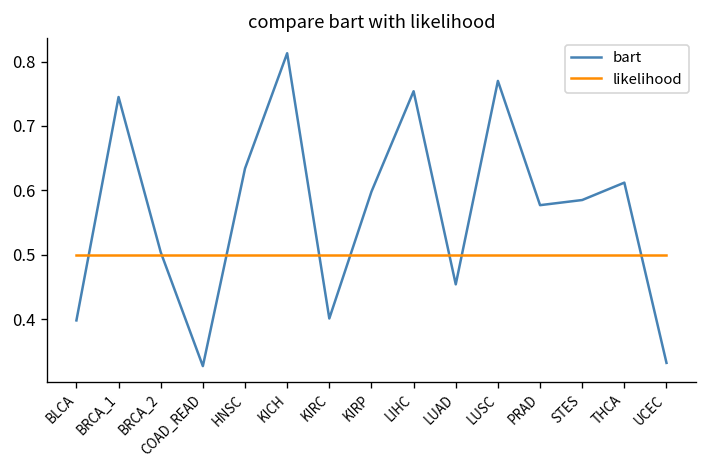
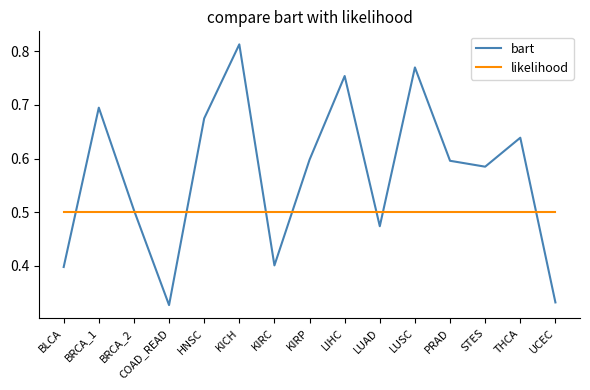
bart, BRCA_1: 0.75 -> 0.70
bart, HNSC: 0.63 -> 0.68
bart, LUAD: 0.45 -> 0.47
bart, PRAD: 0.58 -> 0.60
bart, THCA: 0.61 -> 0.64
